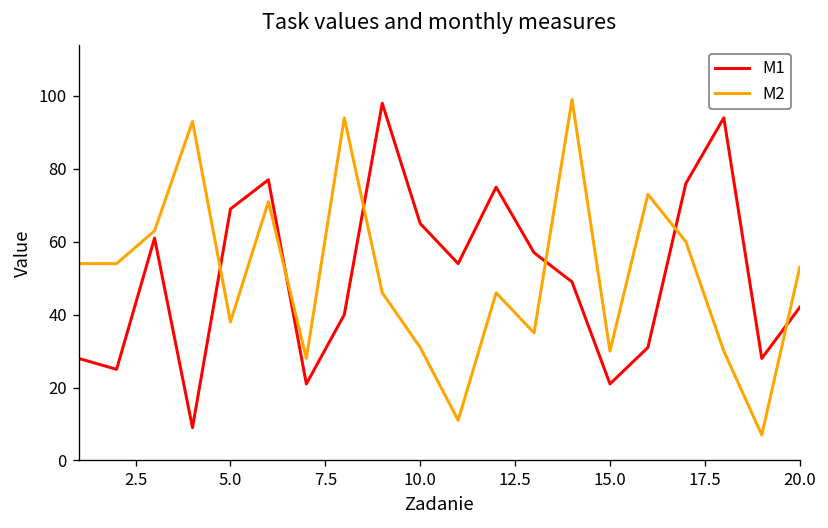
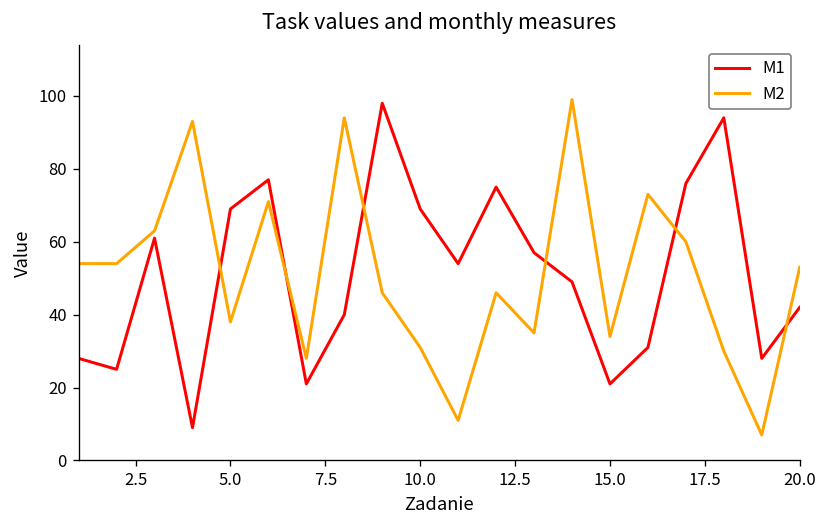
M1, 10.0: 65 -> 69
M2, 15.0: 30 -> 34
